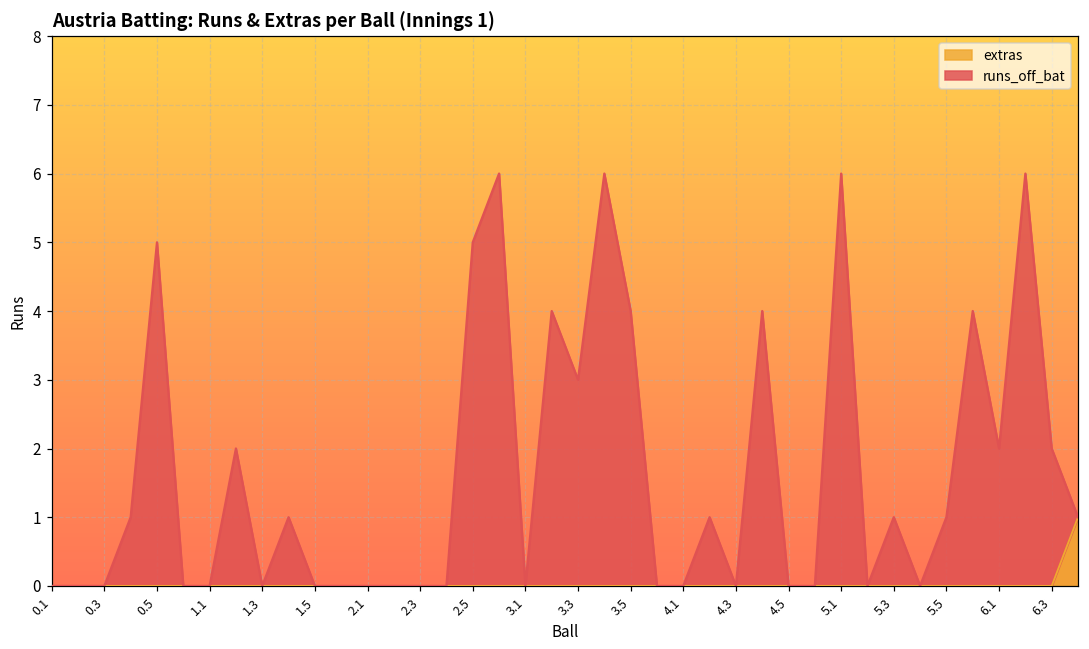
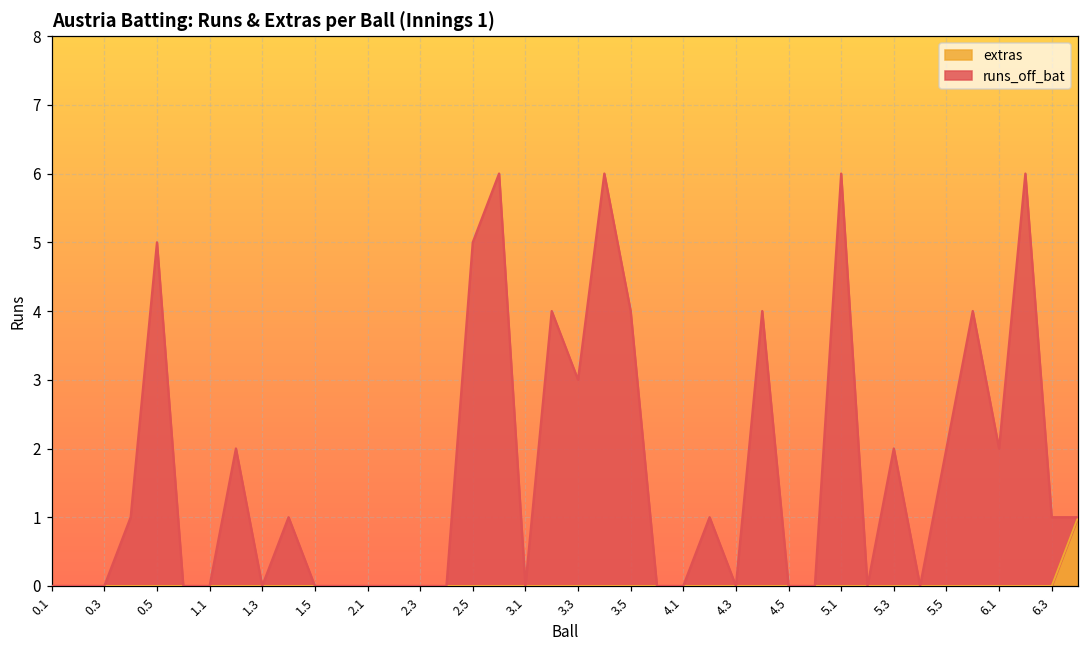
runs_off_bat, 5.3: 1 -> 2
runs_off_bat, 5.5: 1 -> 2
runs_off_bat, 6.3: 2 -> 1
